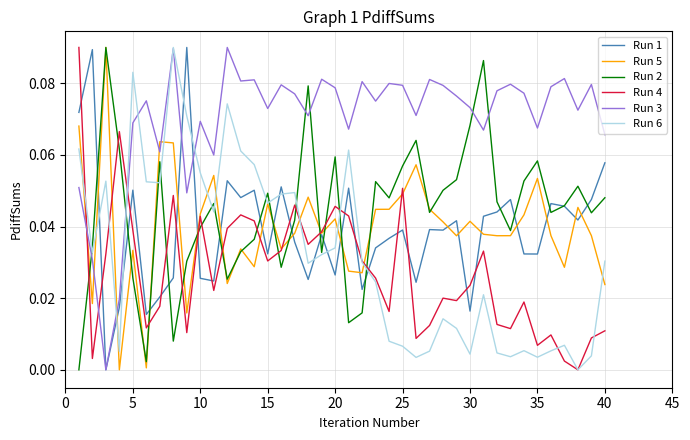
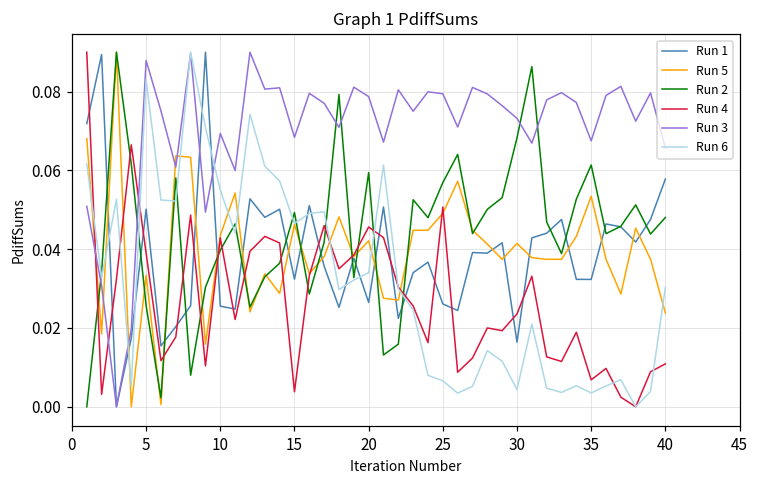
Run 3, 5: 0.069 -> 0.088
Run 4, 15: 0.030 -> 0.004
Run 3, 15: 0.073 -> 0.068
Run 1, 25: 0.039 -> 0.026
Run 2, 35: 0.058 -> 0.061
